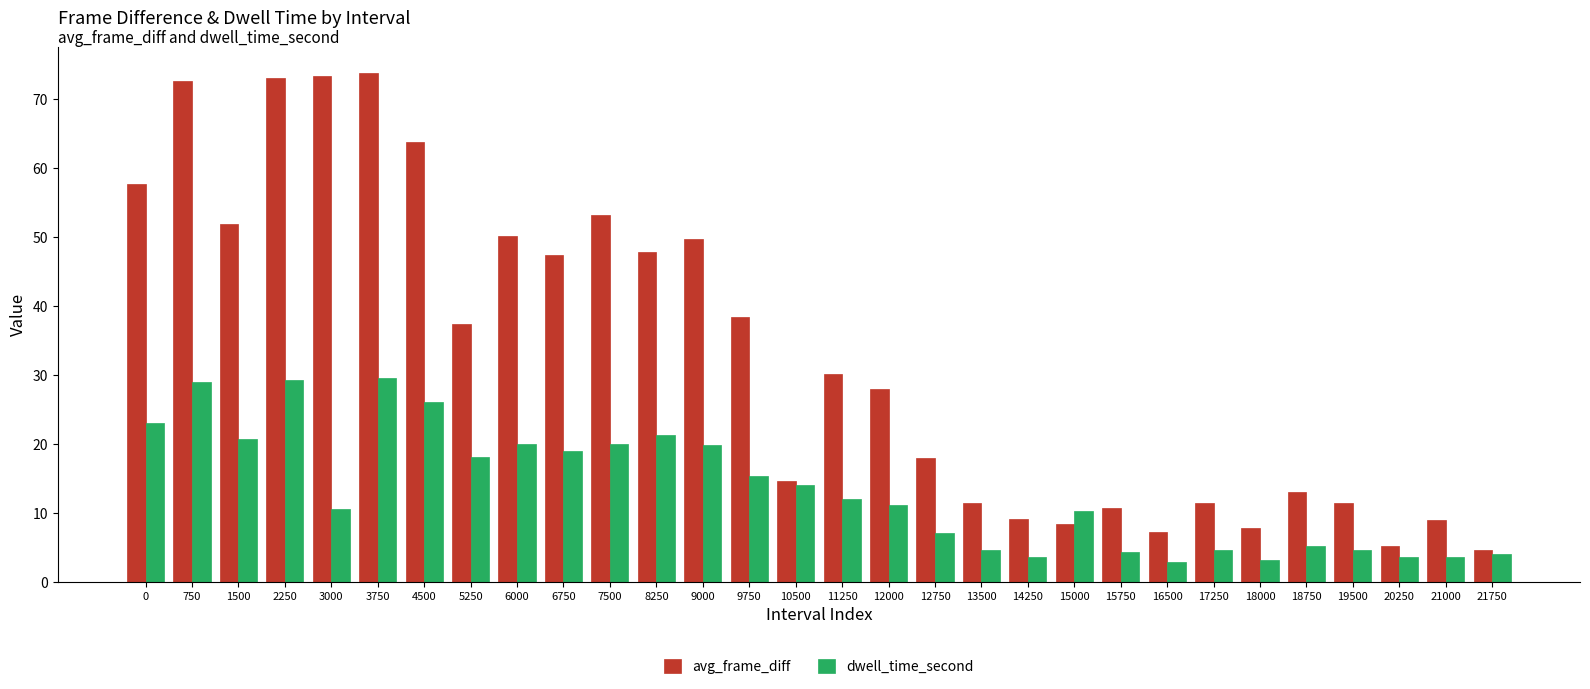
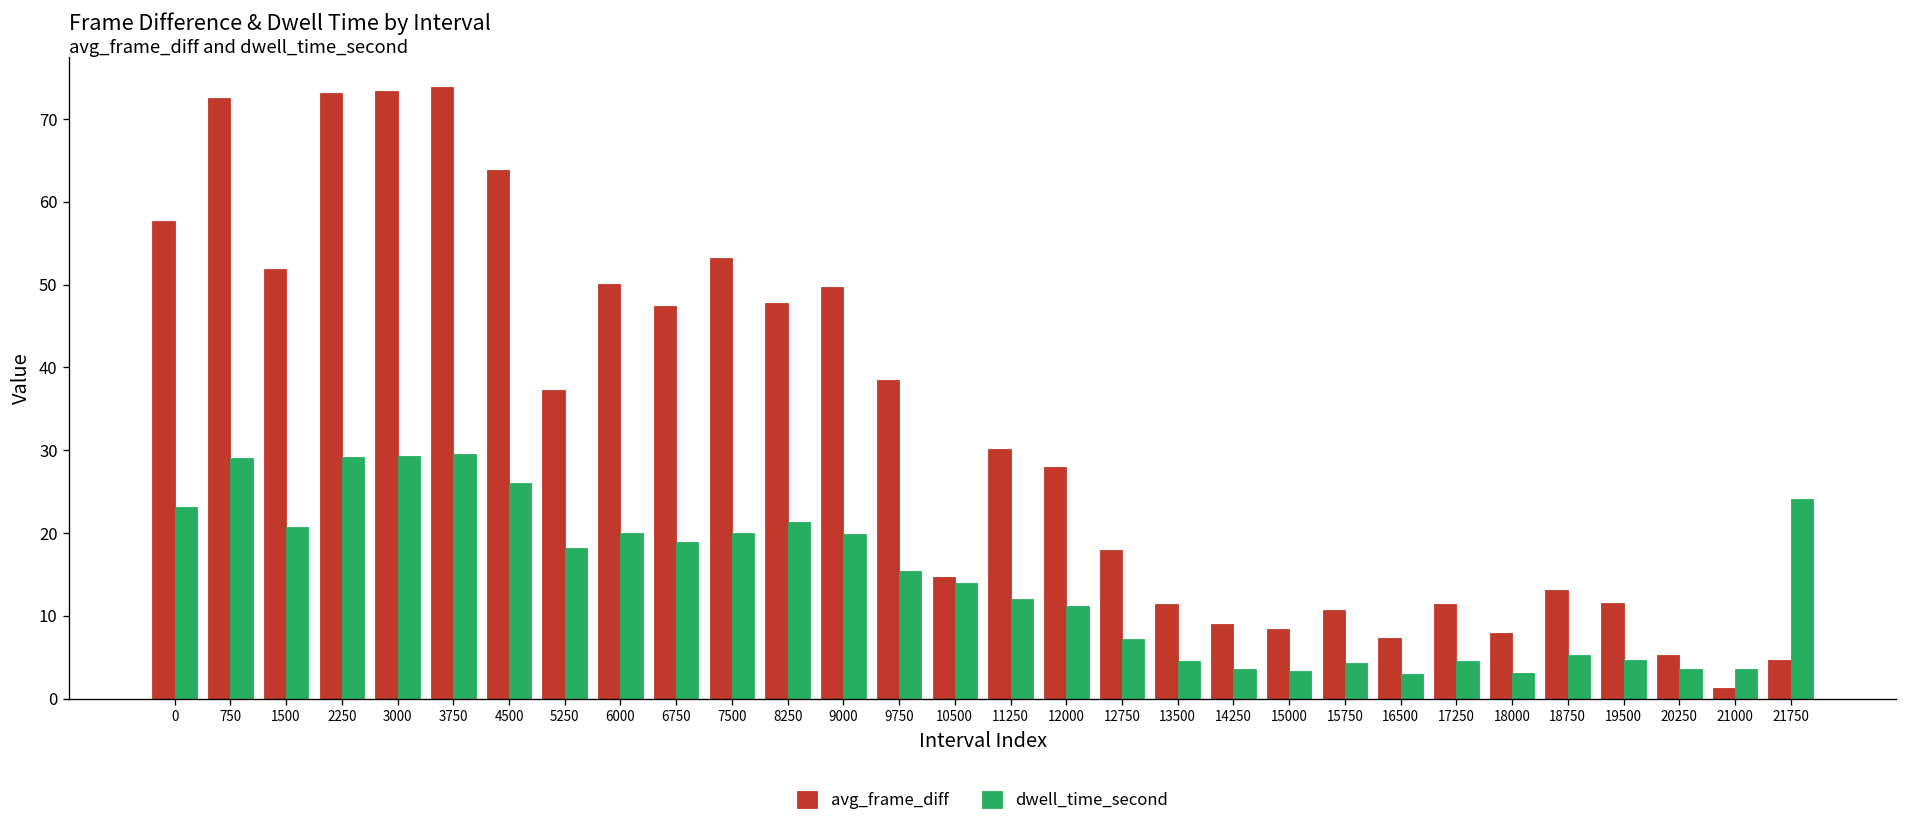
dwell_time_second, 3000: 11 -> 29
dwell_time_second, 15000: 10 -> 3
avg_frame_diff, 21000: 9 -> 1
dwell_time_second, 21750: 4 -> 24
